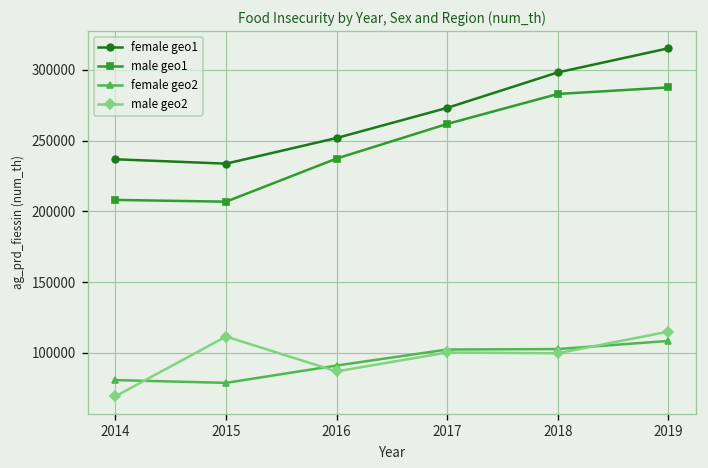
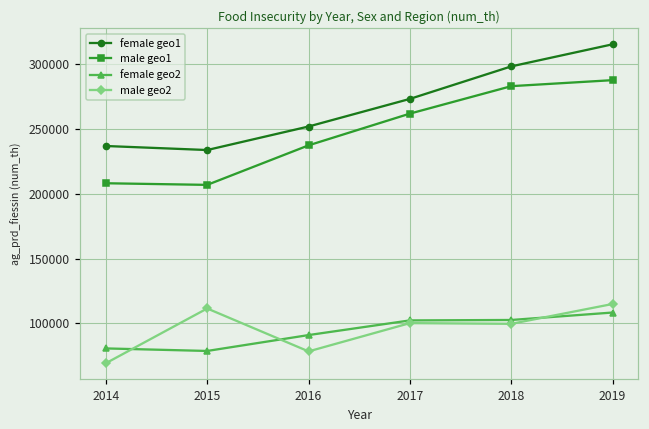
male geo2, 2016: 87000 -> 78000
